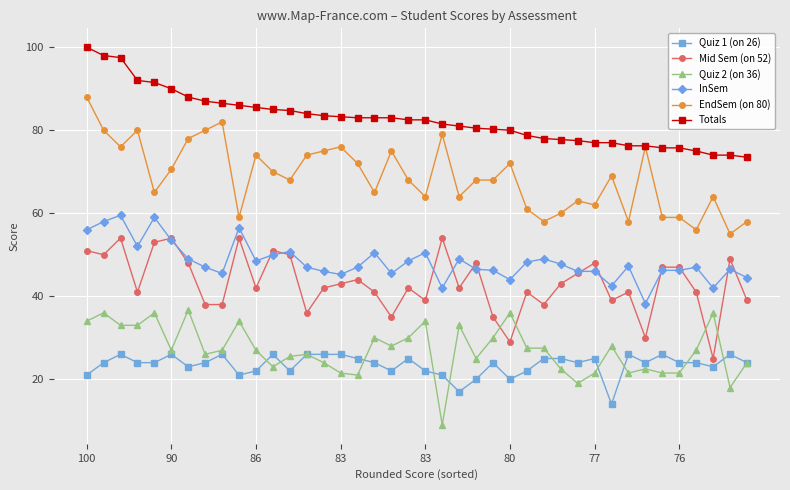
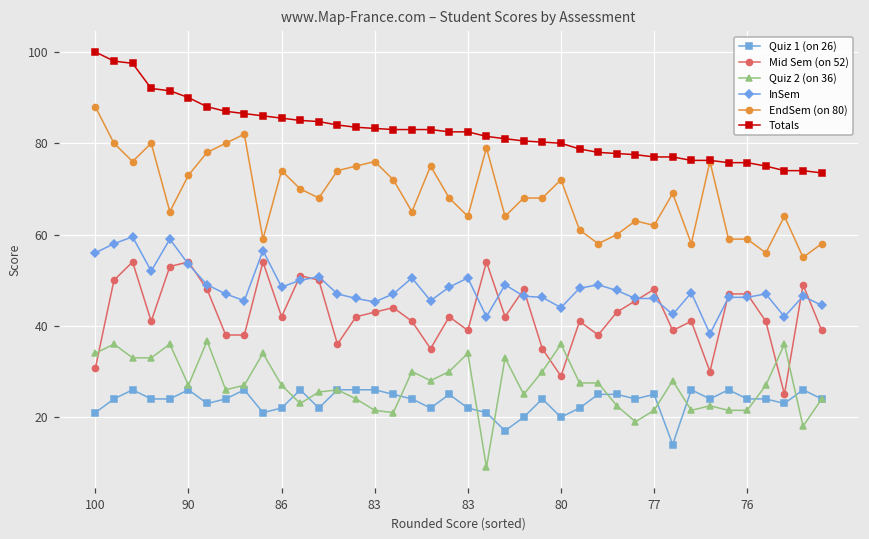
Mid Sem (on 52), 100: 51 -> 31
EndSem (on 80), 90: 71 -> 73
